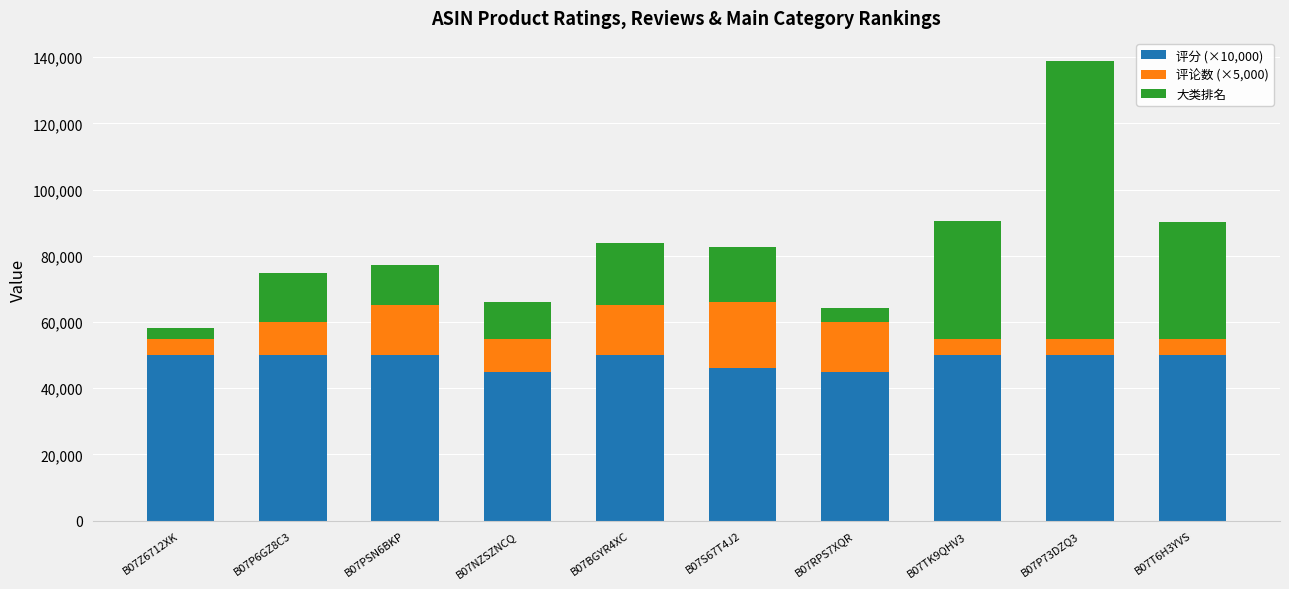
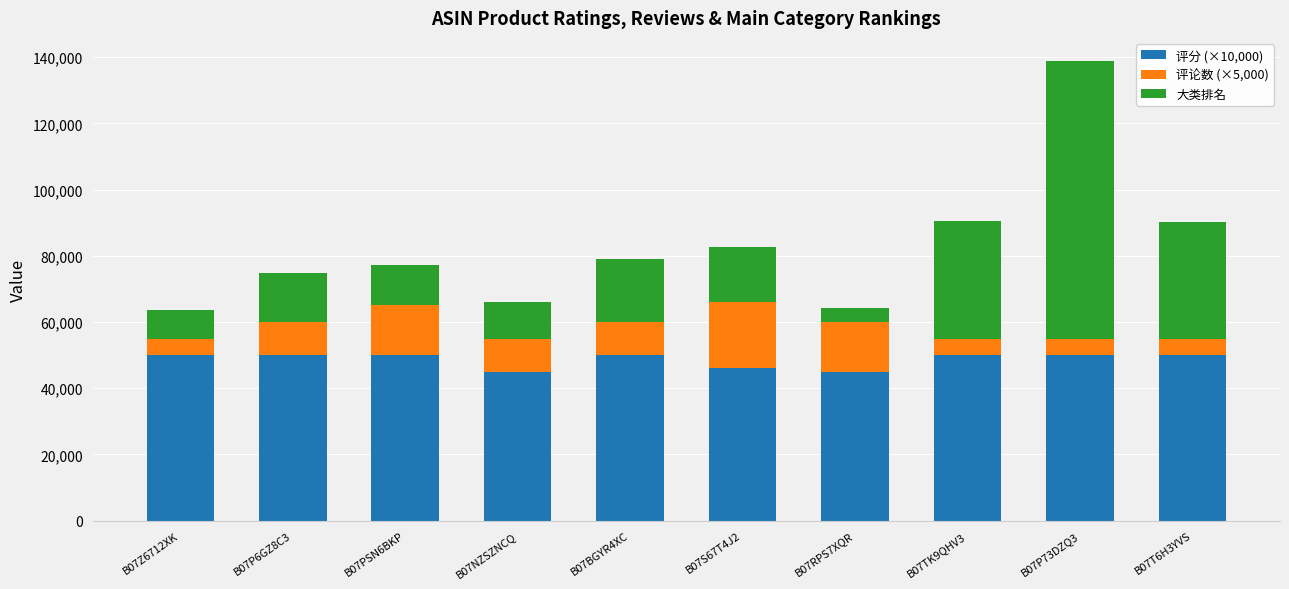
大类排名, B07Z6712XK: 3,000 -> 9,000
评论数 (×5,000), B07BGYR4XC: 15,000 -> 10,000
